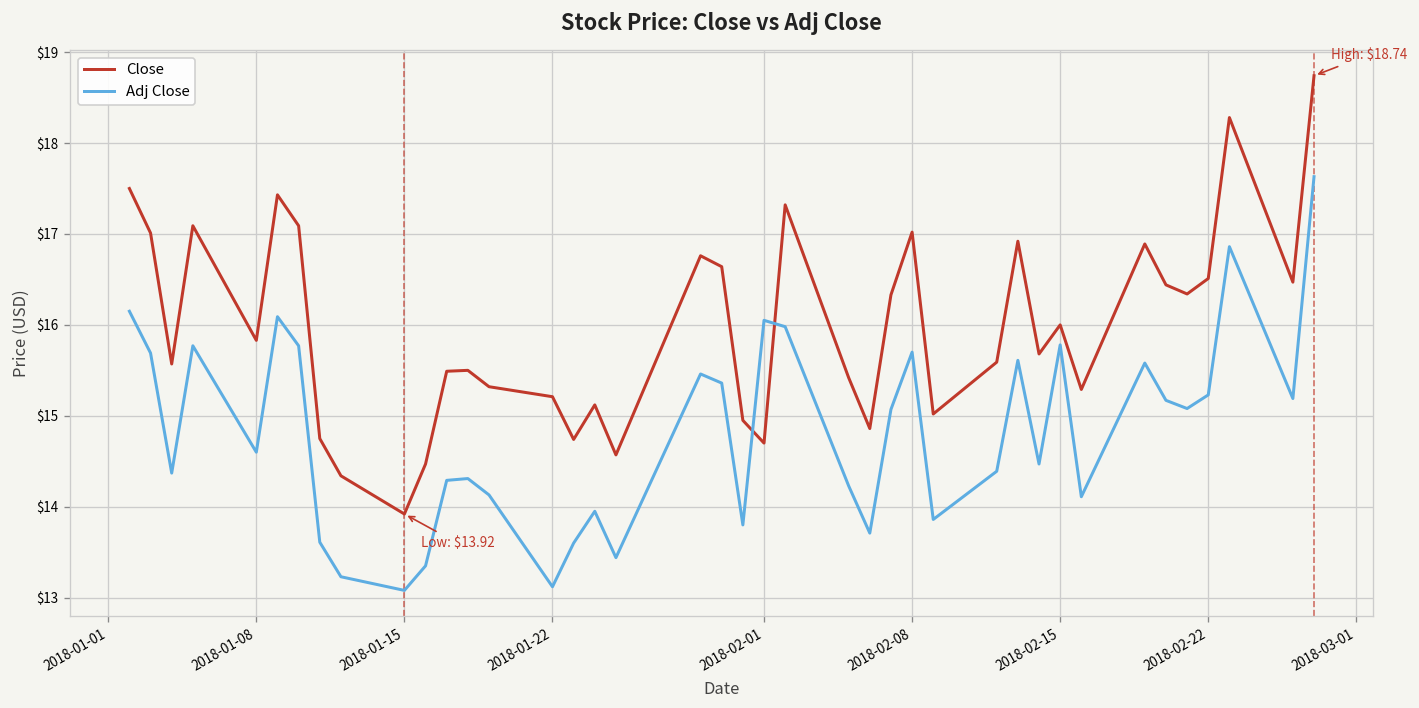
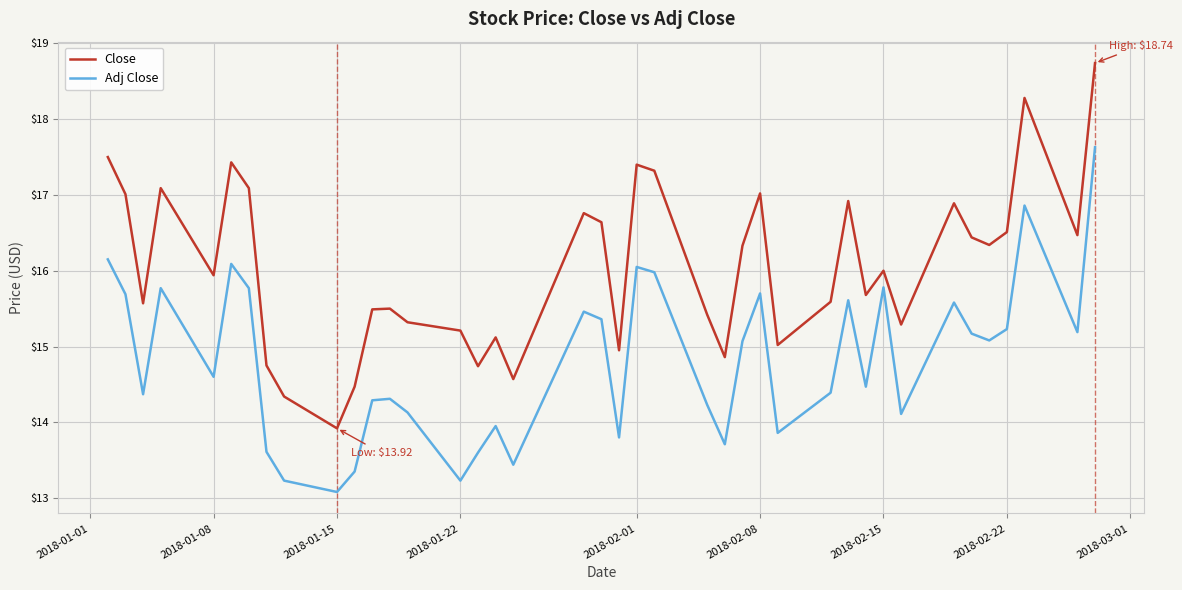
Close, 2018-01-08: $15.8 -> $15.9
Adj Close, 2018-01-22: $13.1 -> $13.2
Close, 2018-02-01: $14.7 -> $17.4
